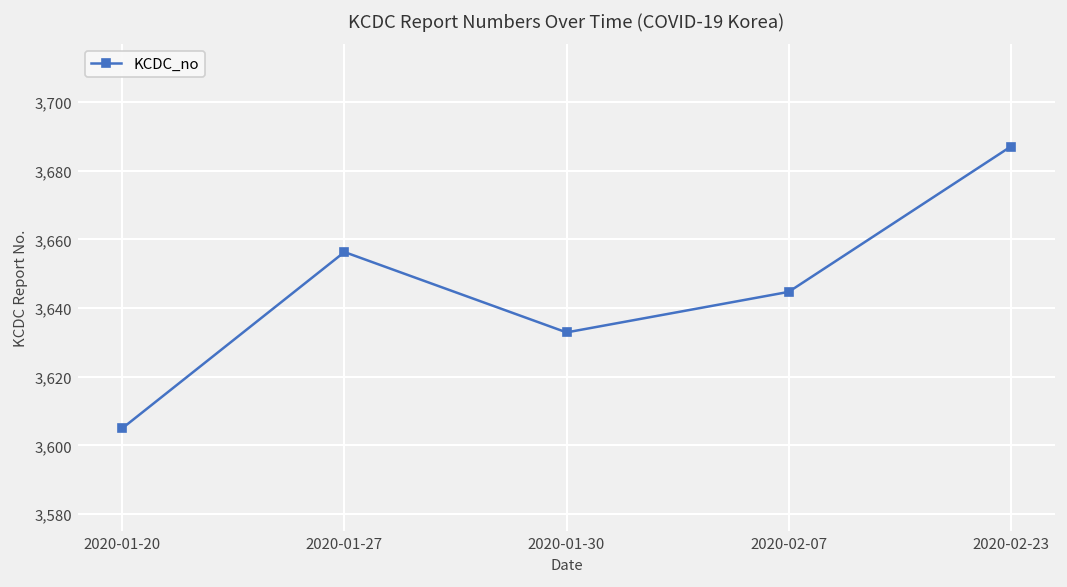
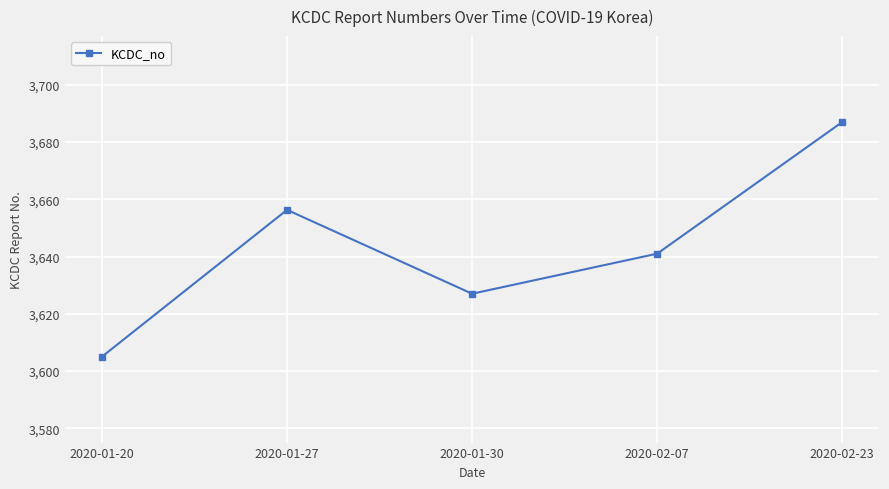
2020-01-30: 3,633 -> 3,627
2020-02-07: 3,645 -> 3,641
